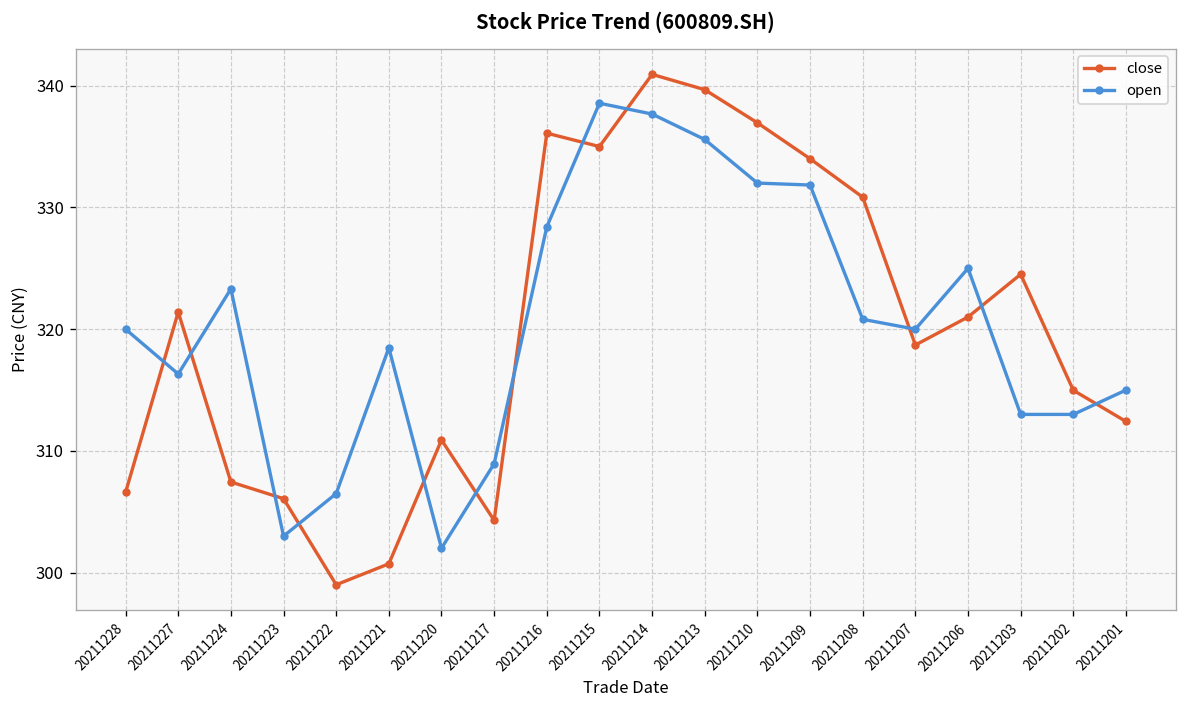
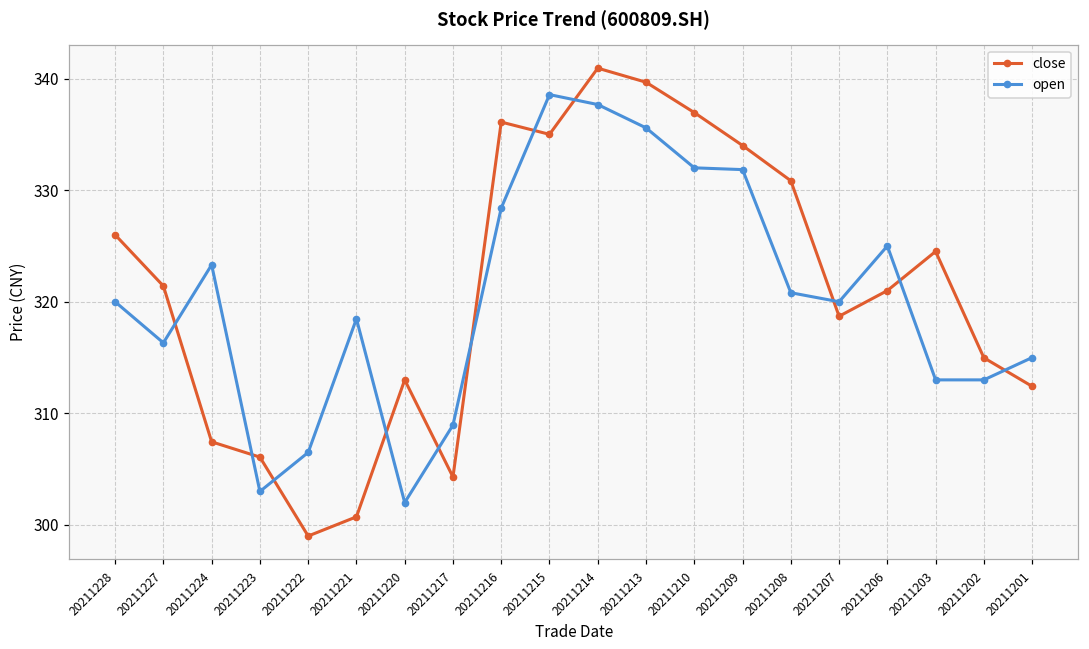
close, 20211228: 306.6 -> 326.0
close, 20211220: 310.9 -> 313.0
